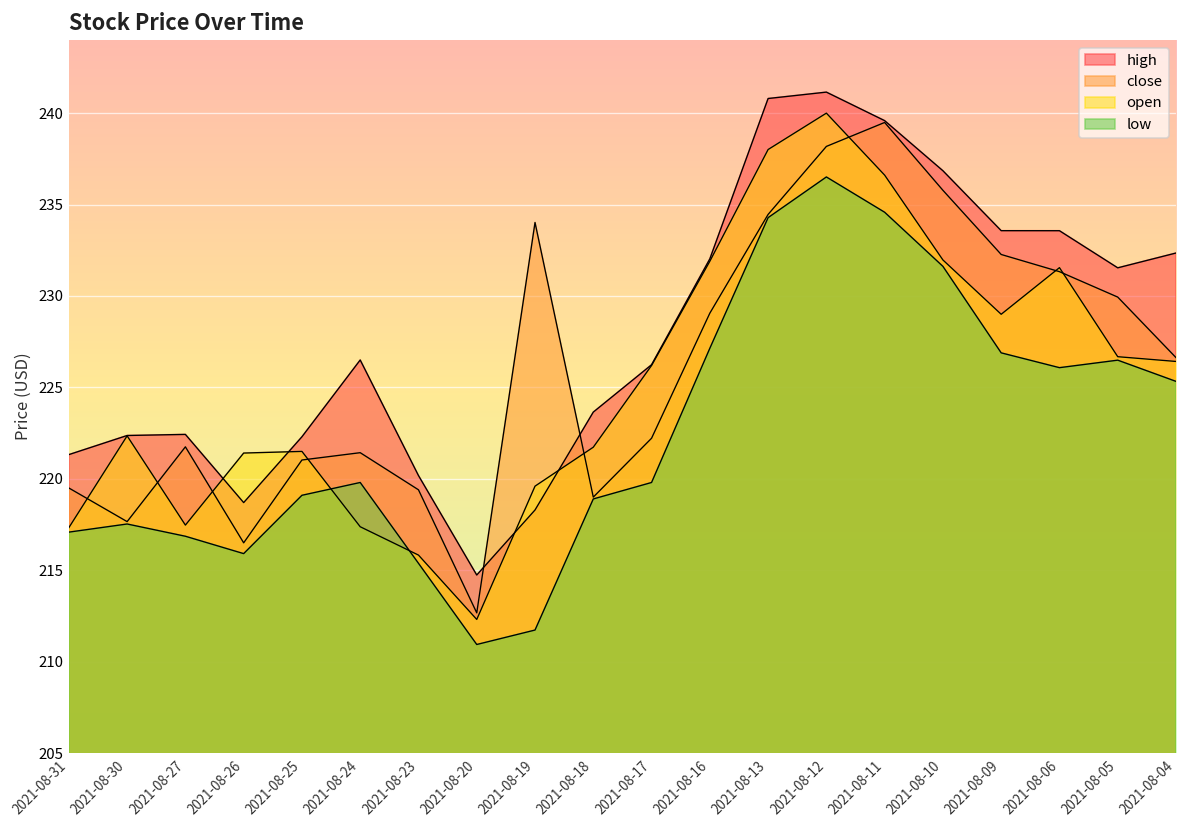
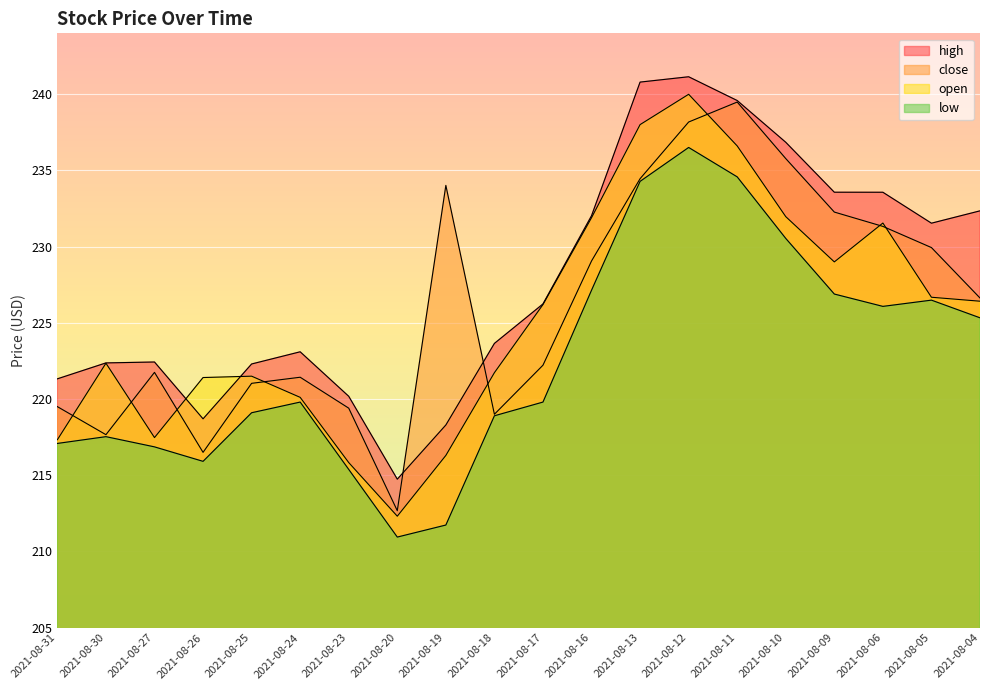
high, 2021-08-24: 226.5 -> 223.1
open, 2021-08-24: 217.4 -> 220.1
open, 2021-08-19: 219.6 -> 216.3
low, 2021-08-10: 231.6 -> 230.5
